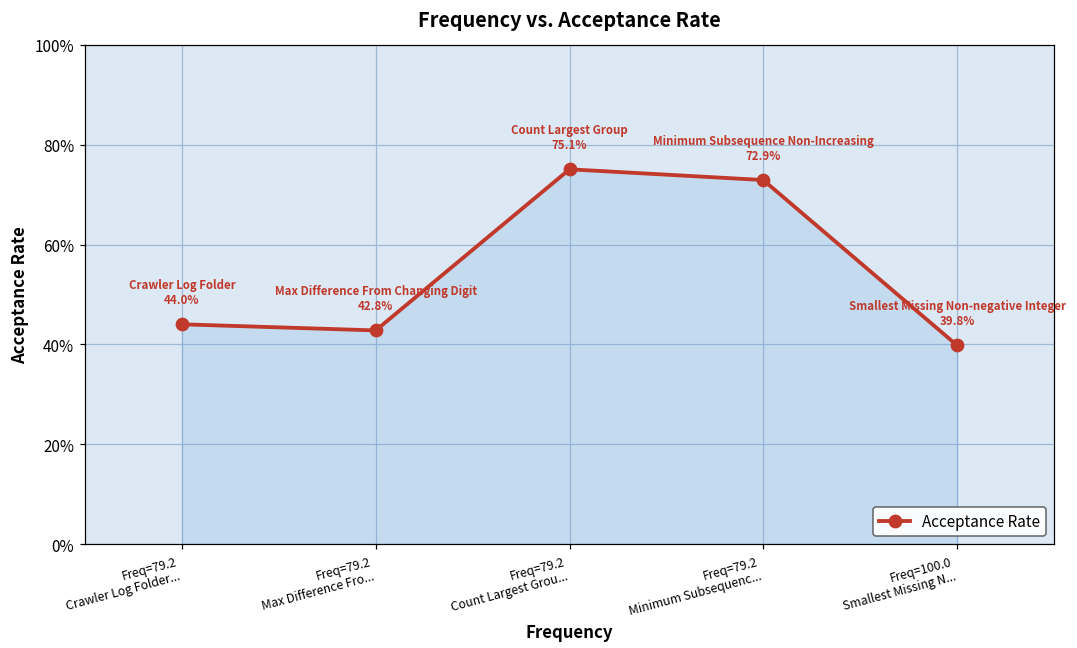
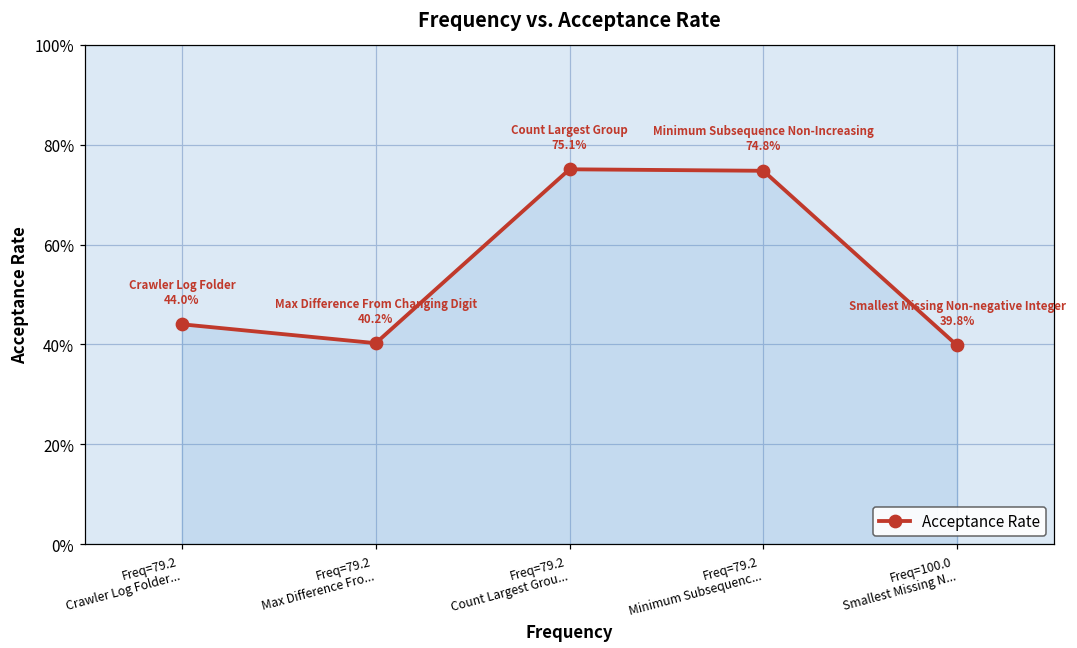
Freq=79.2 Max Difference Fro...: 42.8% -> 40.2%
Freq=79.2 Minimum Subsequenc...: 72.9% -> 74.8%
